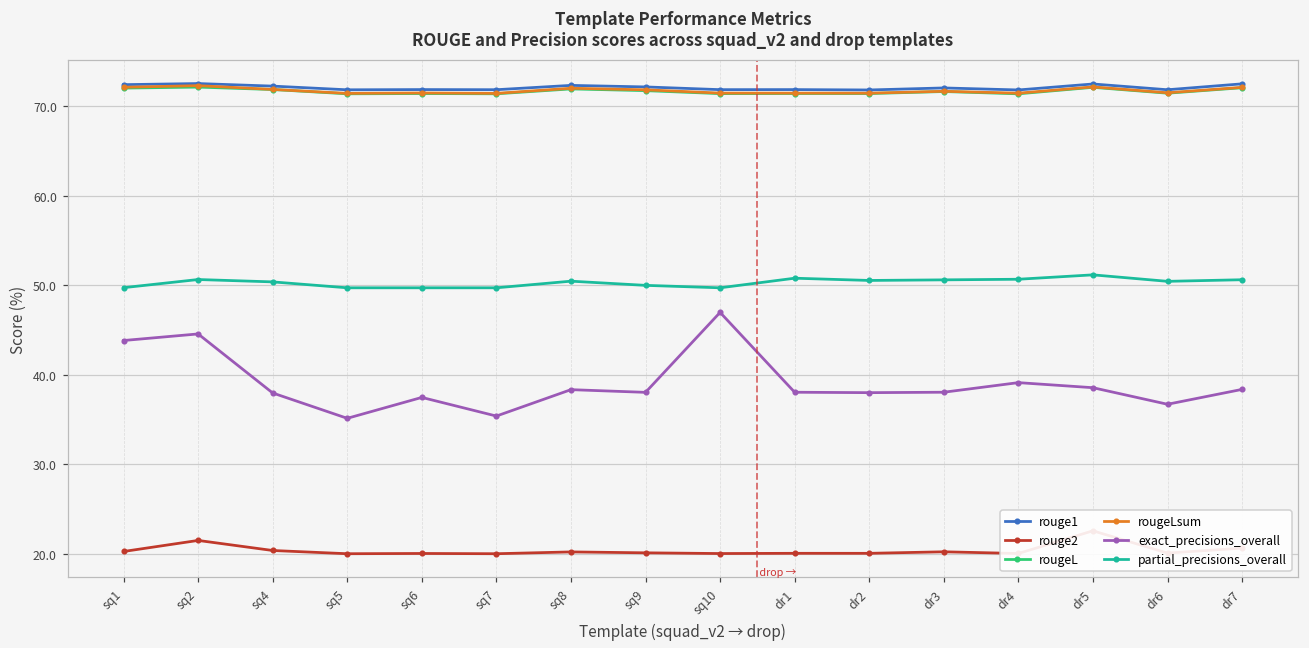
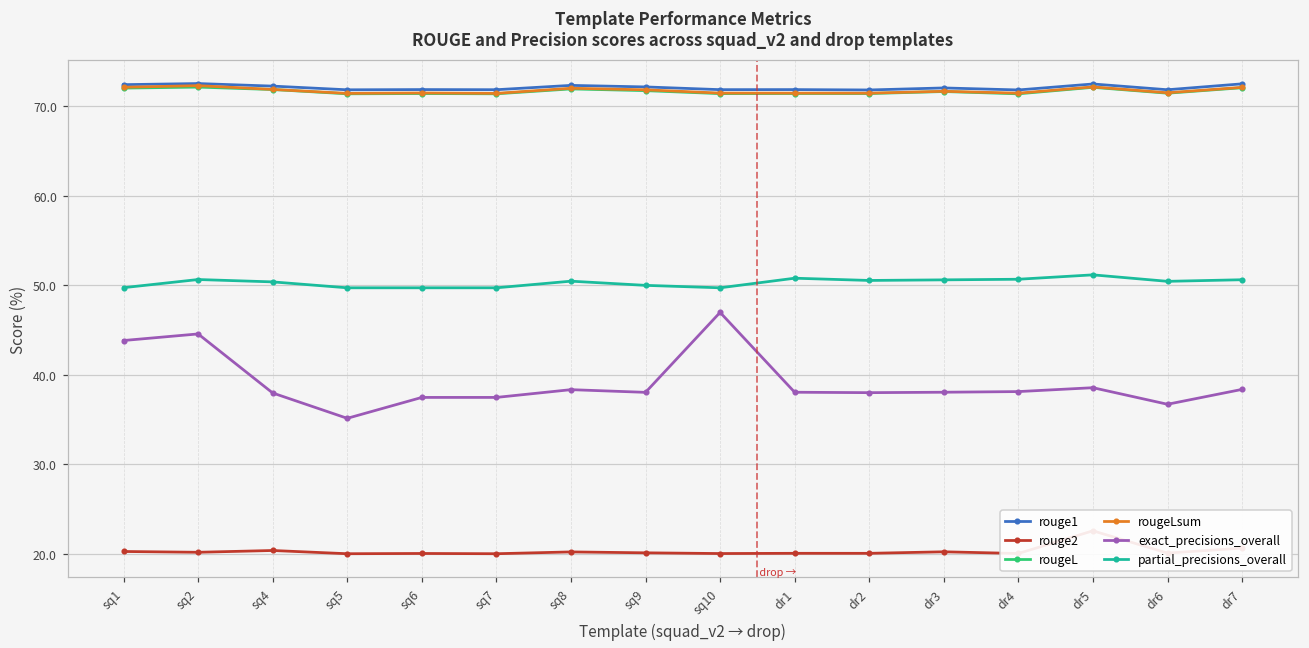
rouge2, sq2: 21 -> 20
exact_precisions_overall, sq7: 35 -> 37
exact_precisions_overall, dr4: 39 -> 38
